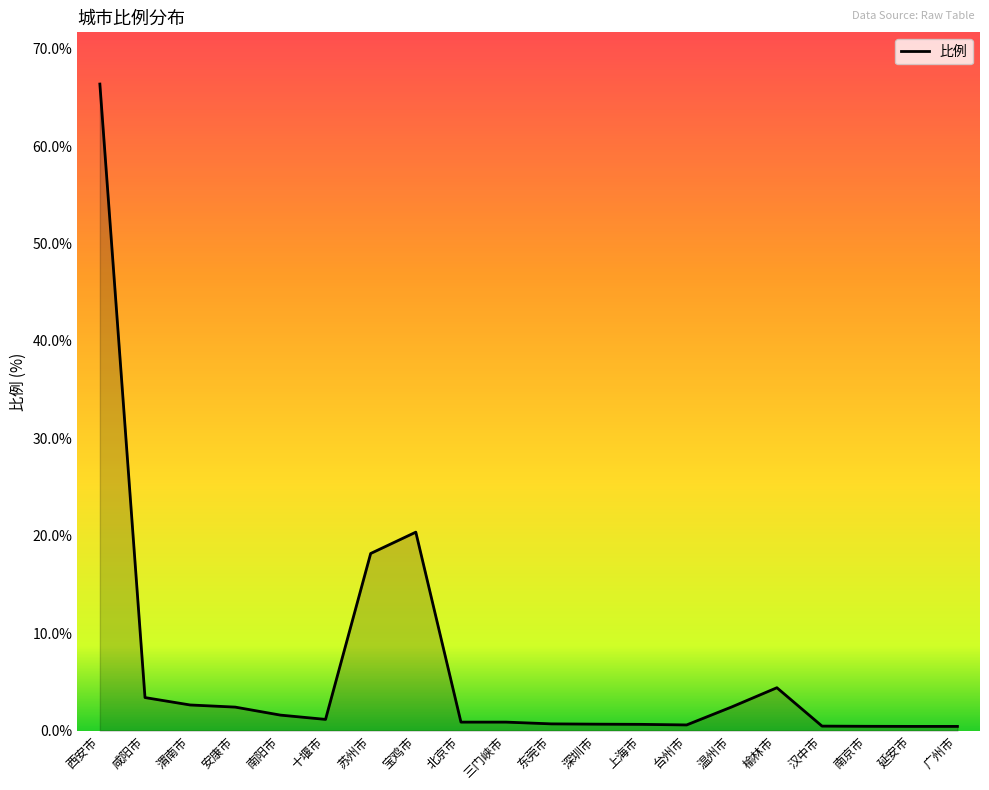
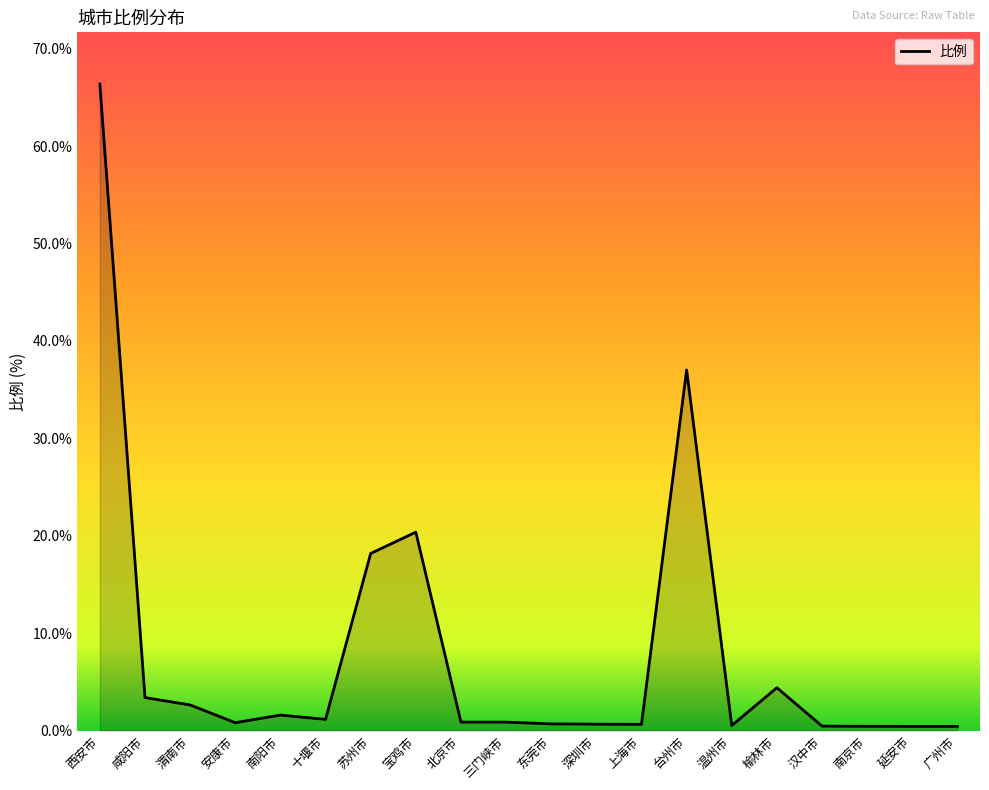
安康市: 2% -> 1%
台州市: 1% -> 37%
温州市: 2% -> 1%
